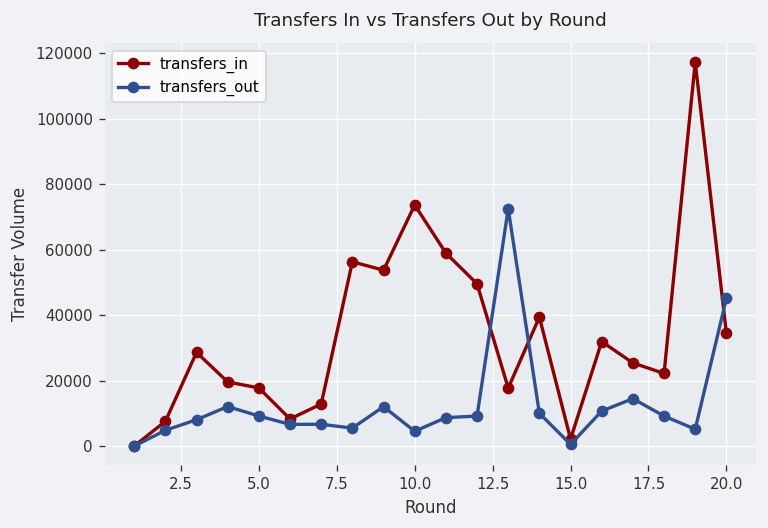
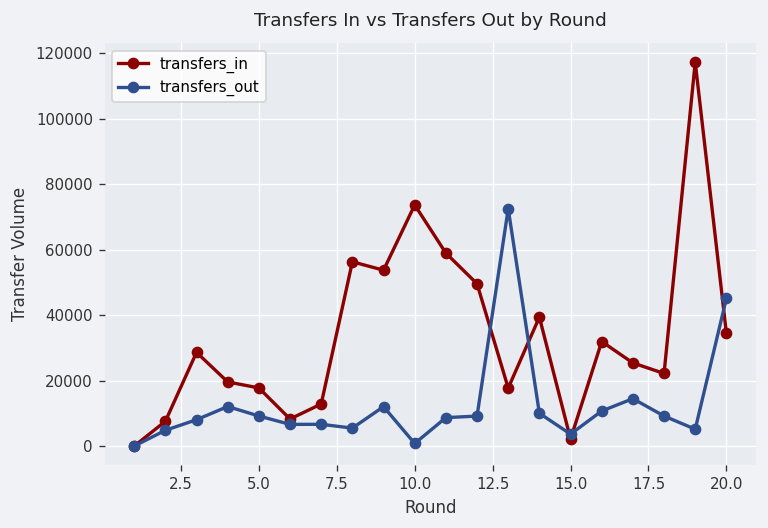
transfers_out, 10.0: 5000 -> 1000
transfers_out, 15.0: 1000 -> 4000
